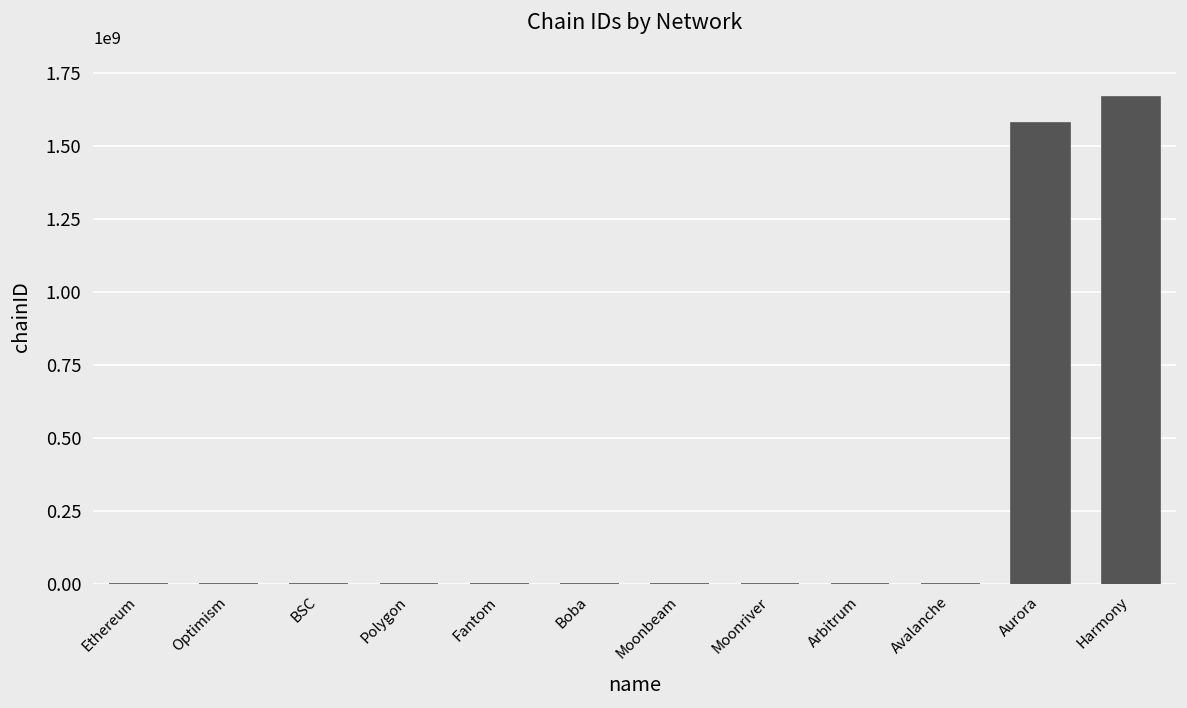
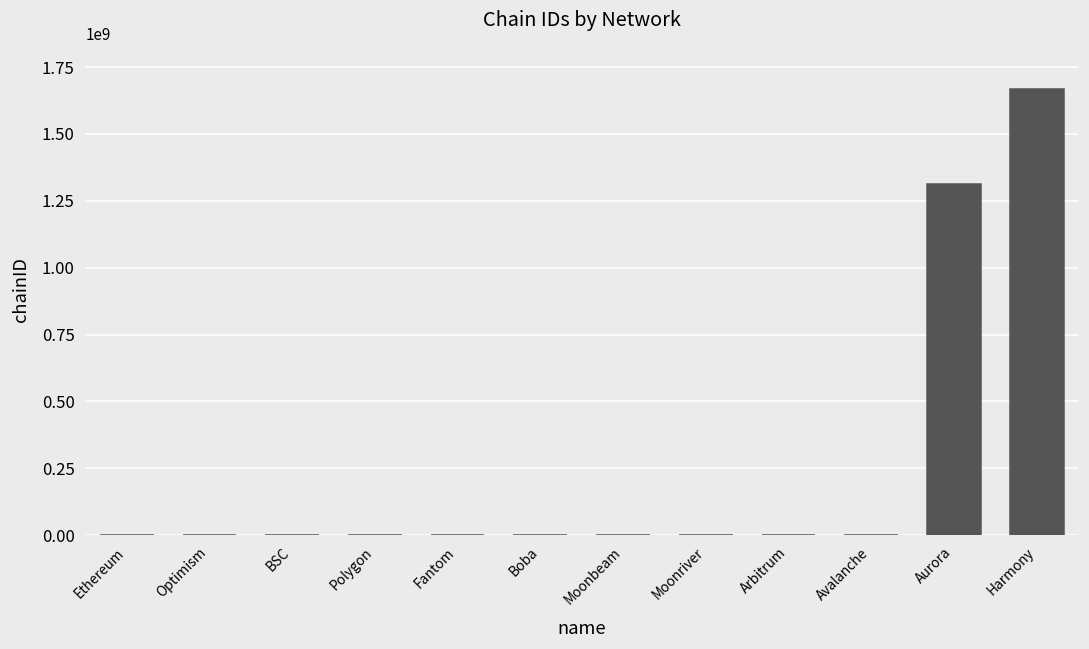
Aurora: 1580000000 -> 1310000000
